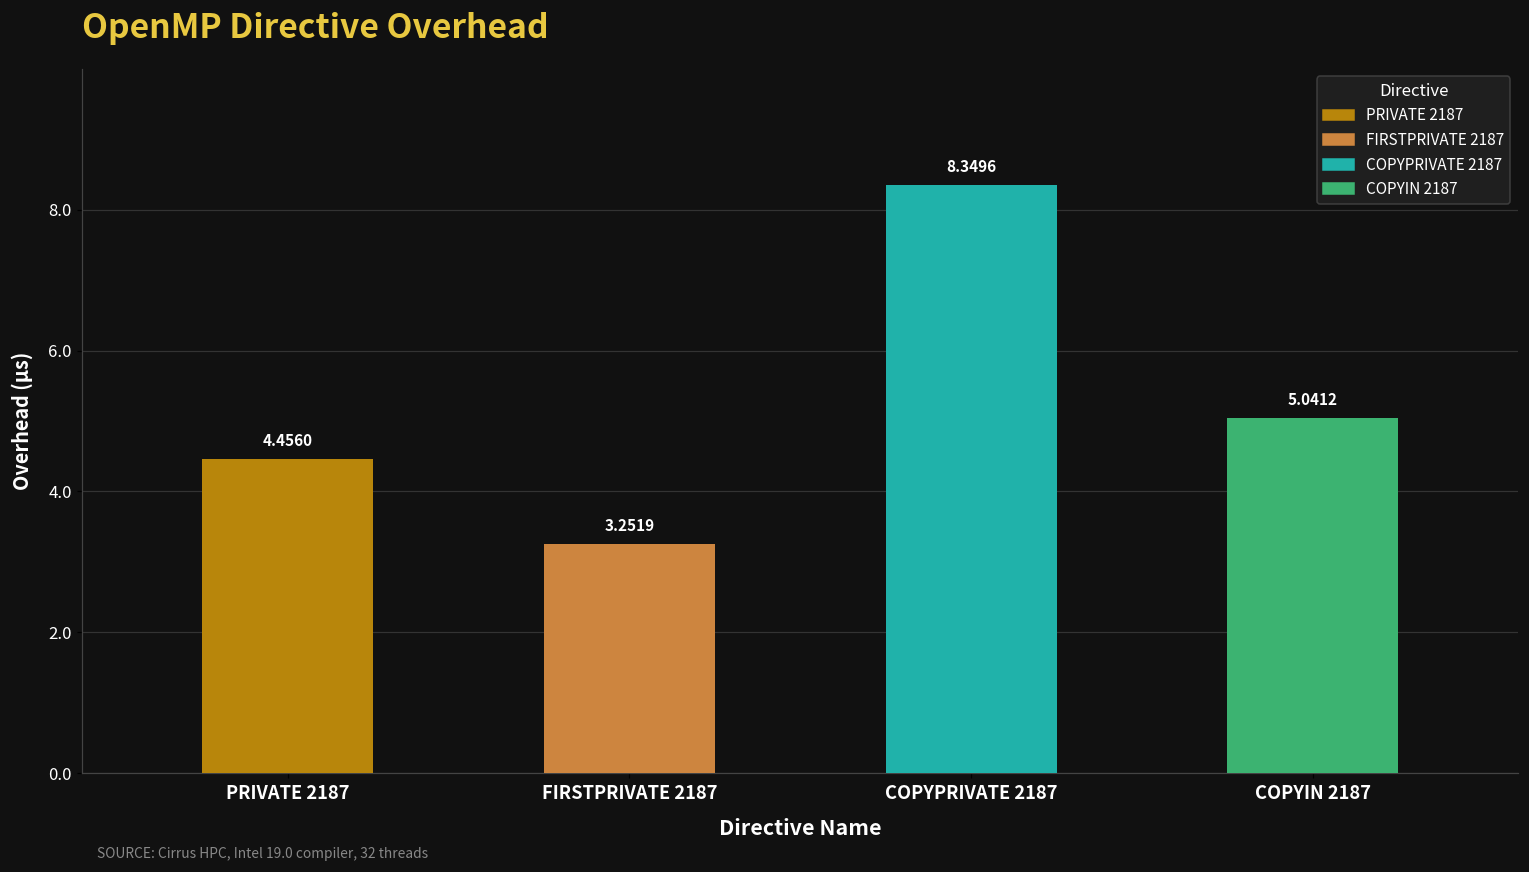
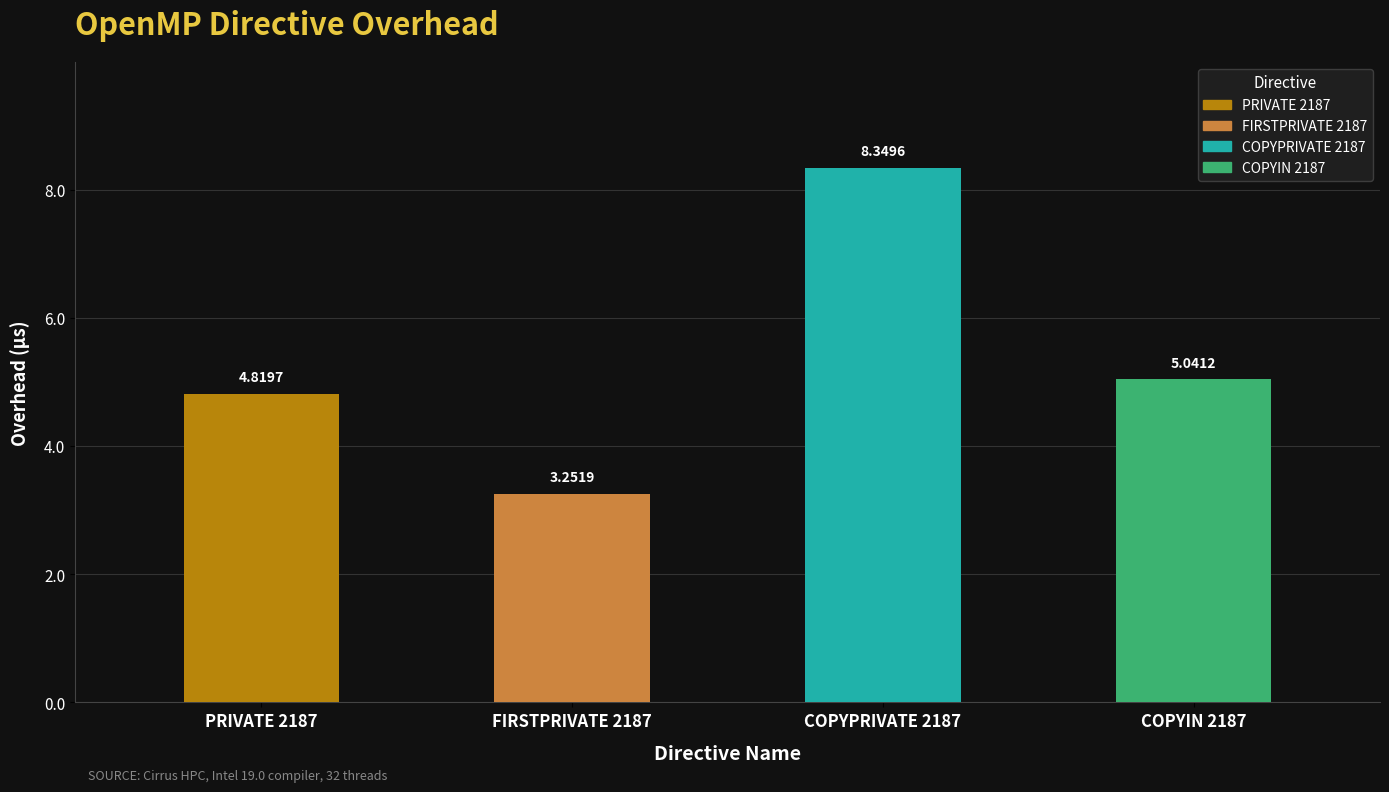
PRIVATE 2187: 4.4560 -> 4.8197
